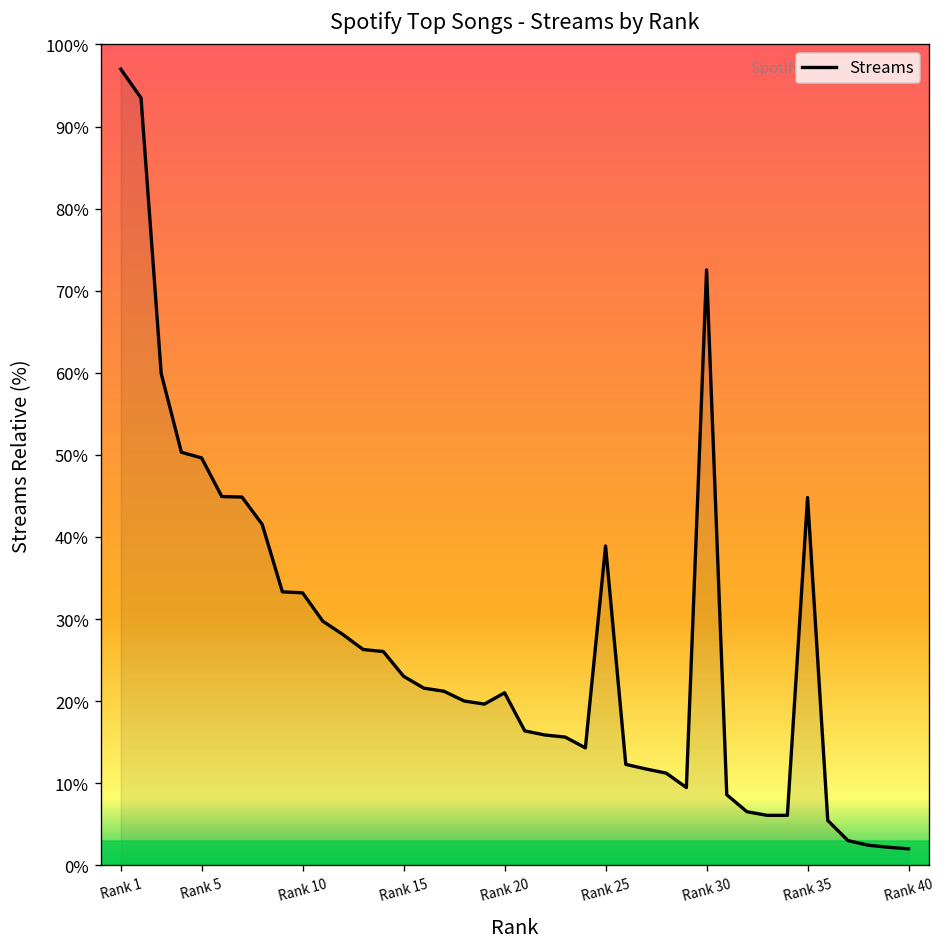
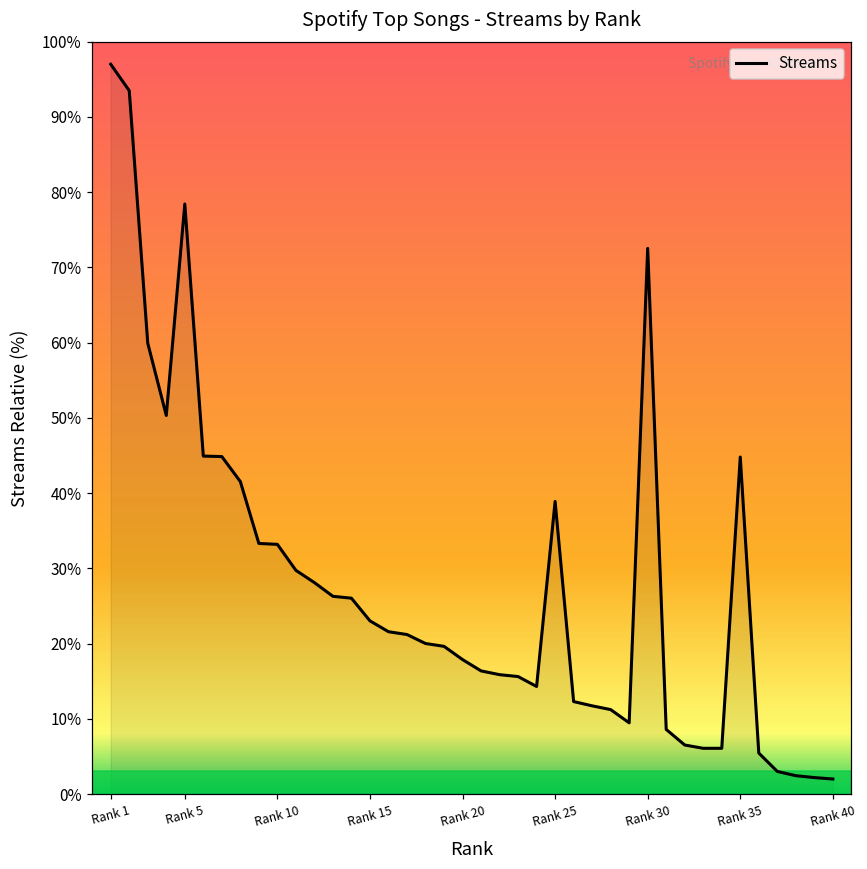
Rank 5: 50% -> 78%
Rank 20: 21% -> 18%
